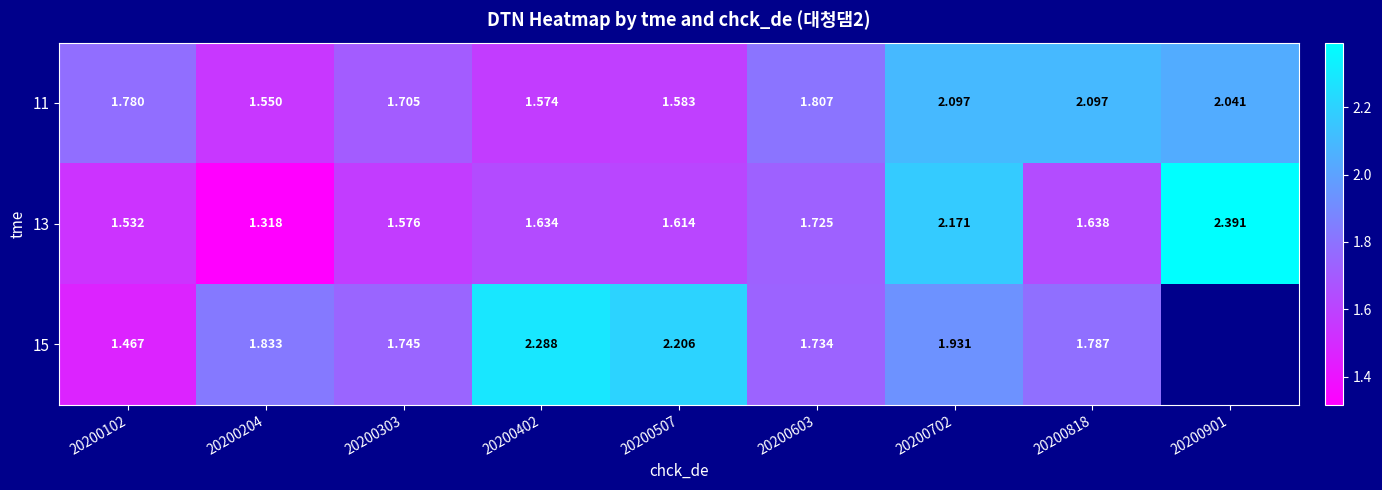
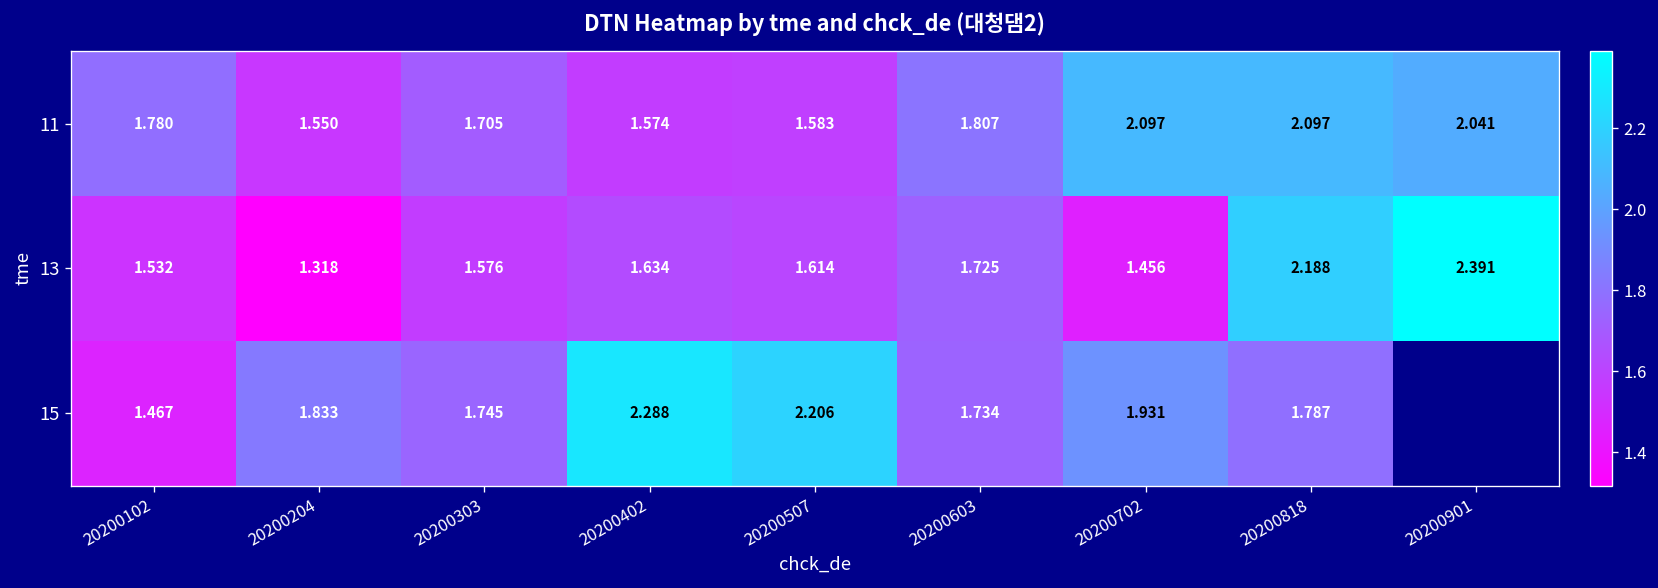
13, 20200702: 2.171 -> 1.456
13, 20200818: 1.638 -> 2.188
